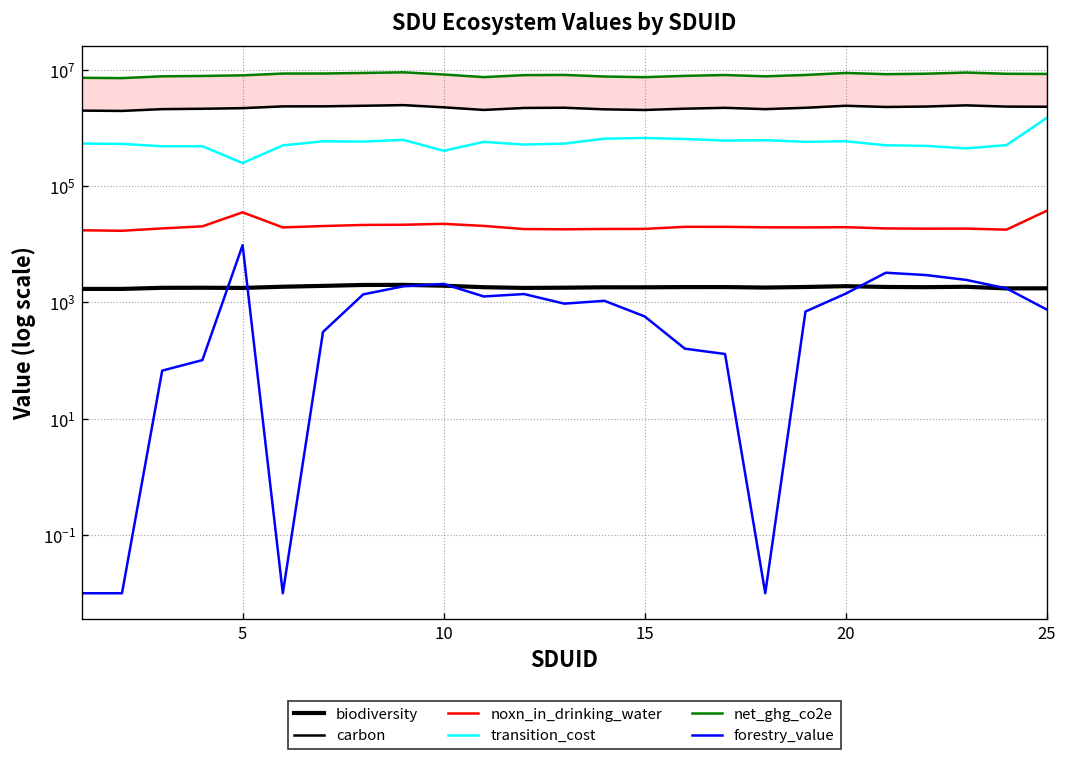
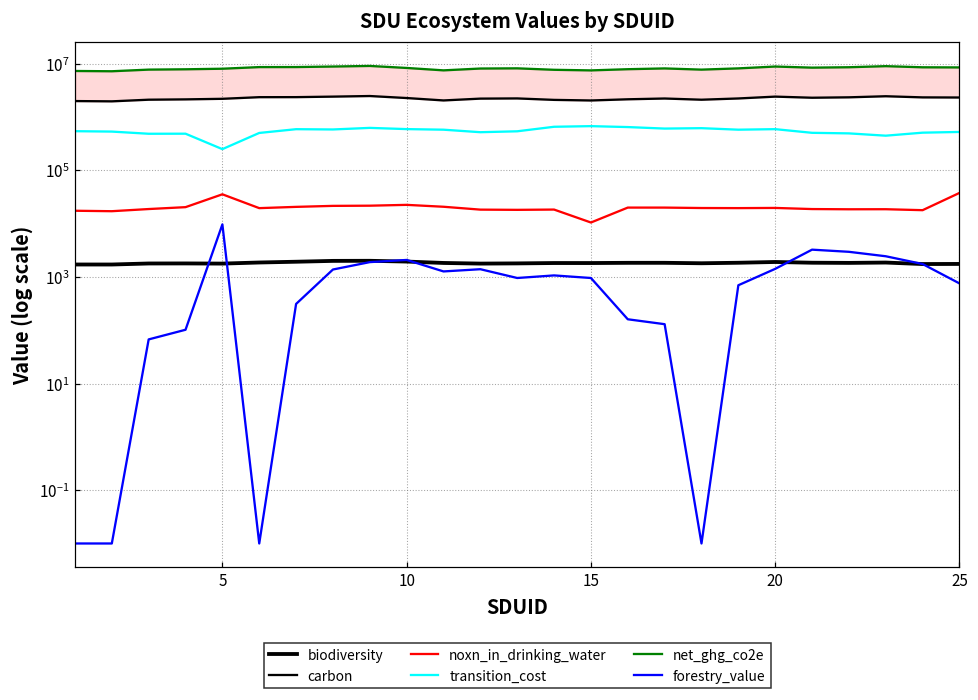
transition_cost, 10: 400000 -> 600000
noxn_in_drinking_water, 15: 18000 -> 10000
forestry_value, 15: 600 -> 1000
transition_cost, 25: 1500000 -> 500000
